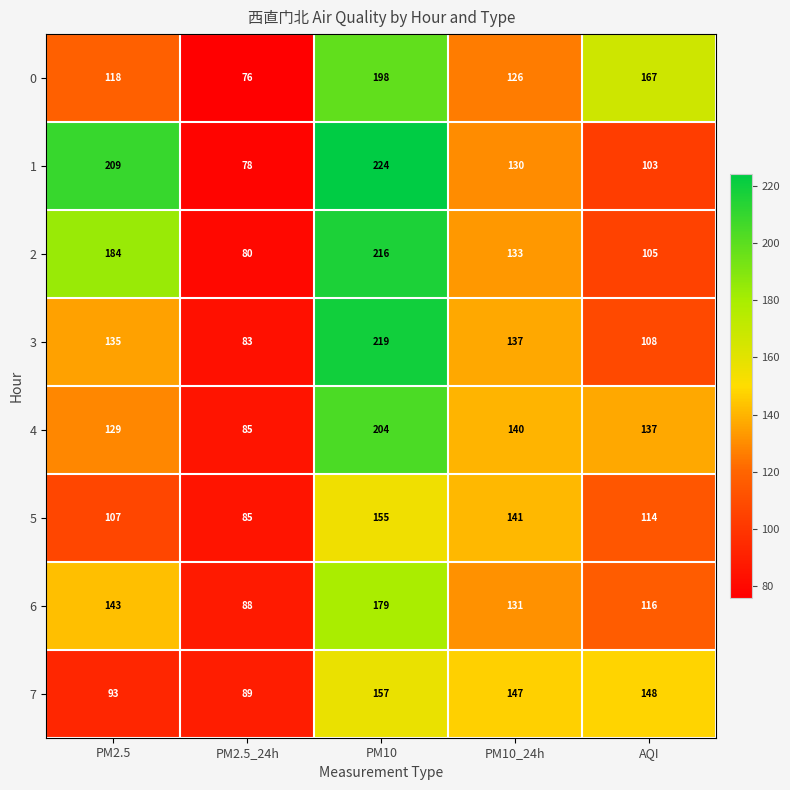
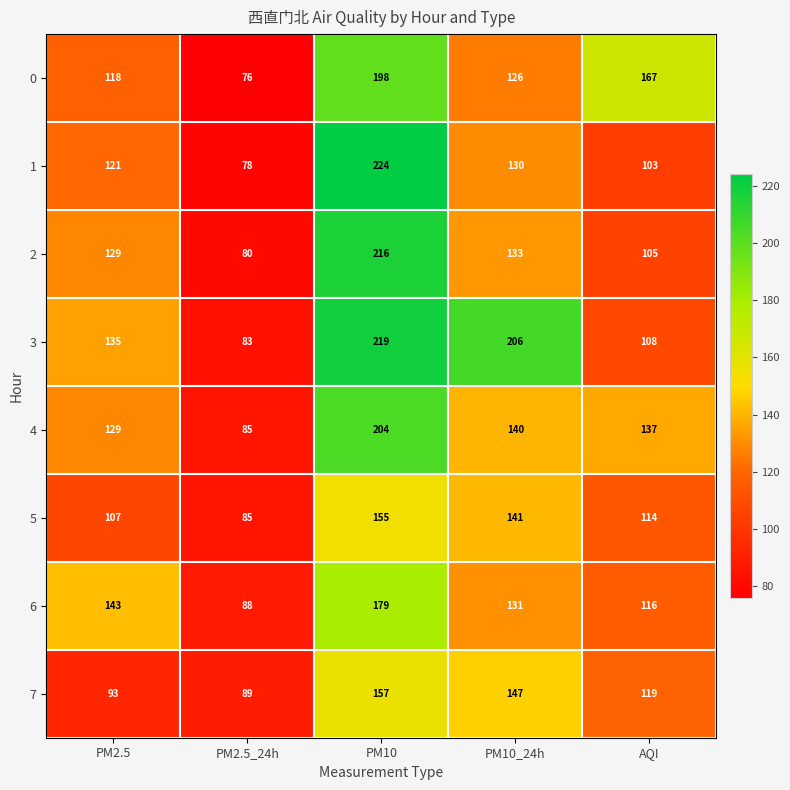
1, PM2.5: 209 -> 121
2, PM2.5: 184 -> 129
3, PM10_24h: 137 -> 206
7, AQI: 148 -> 119
